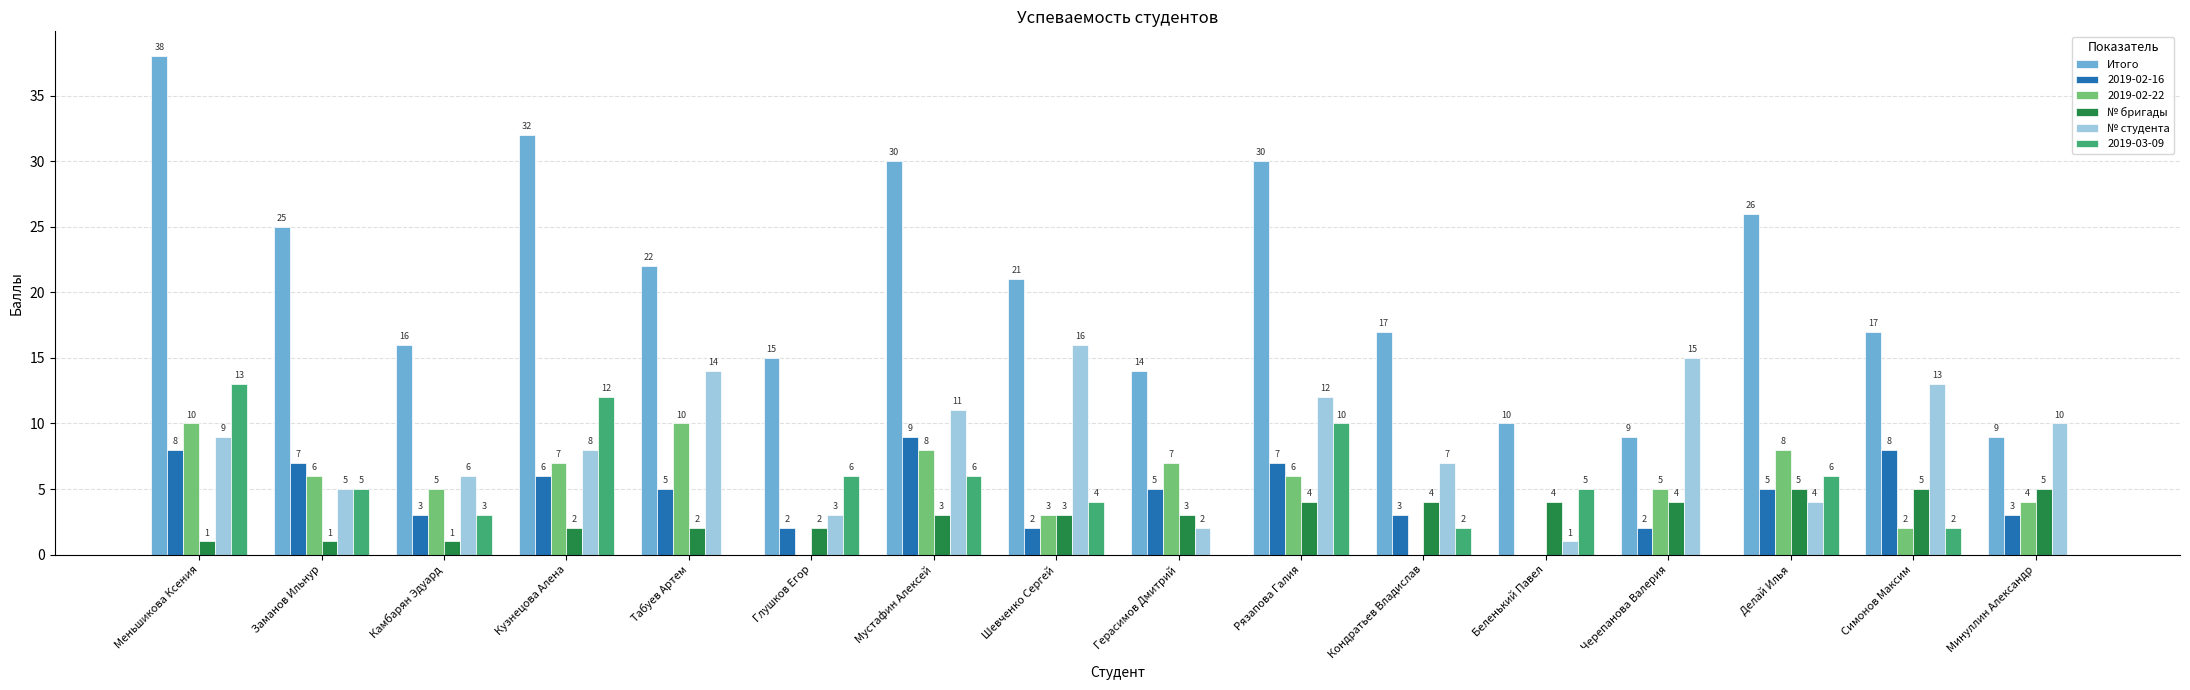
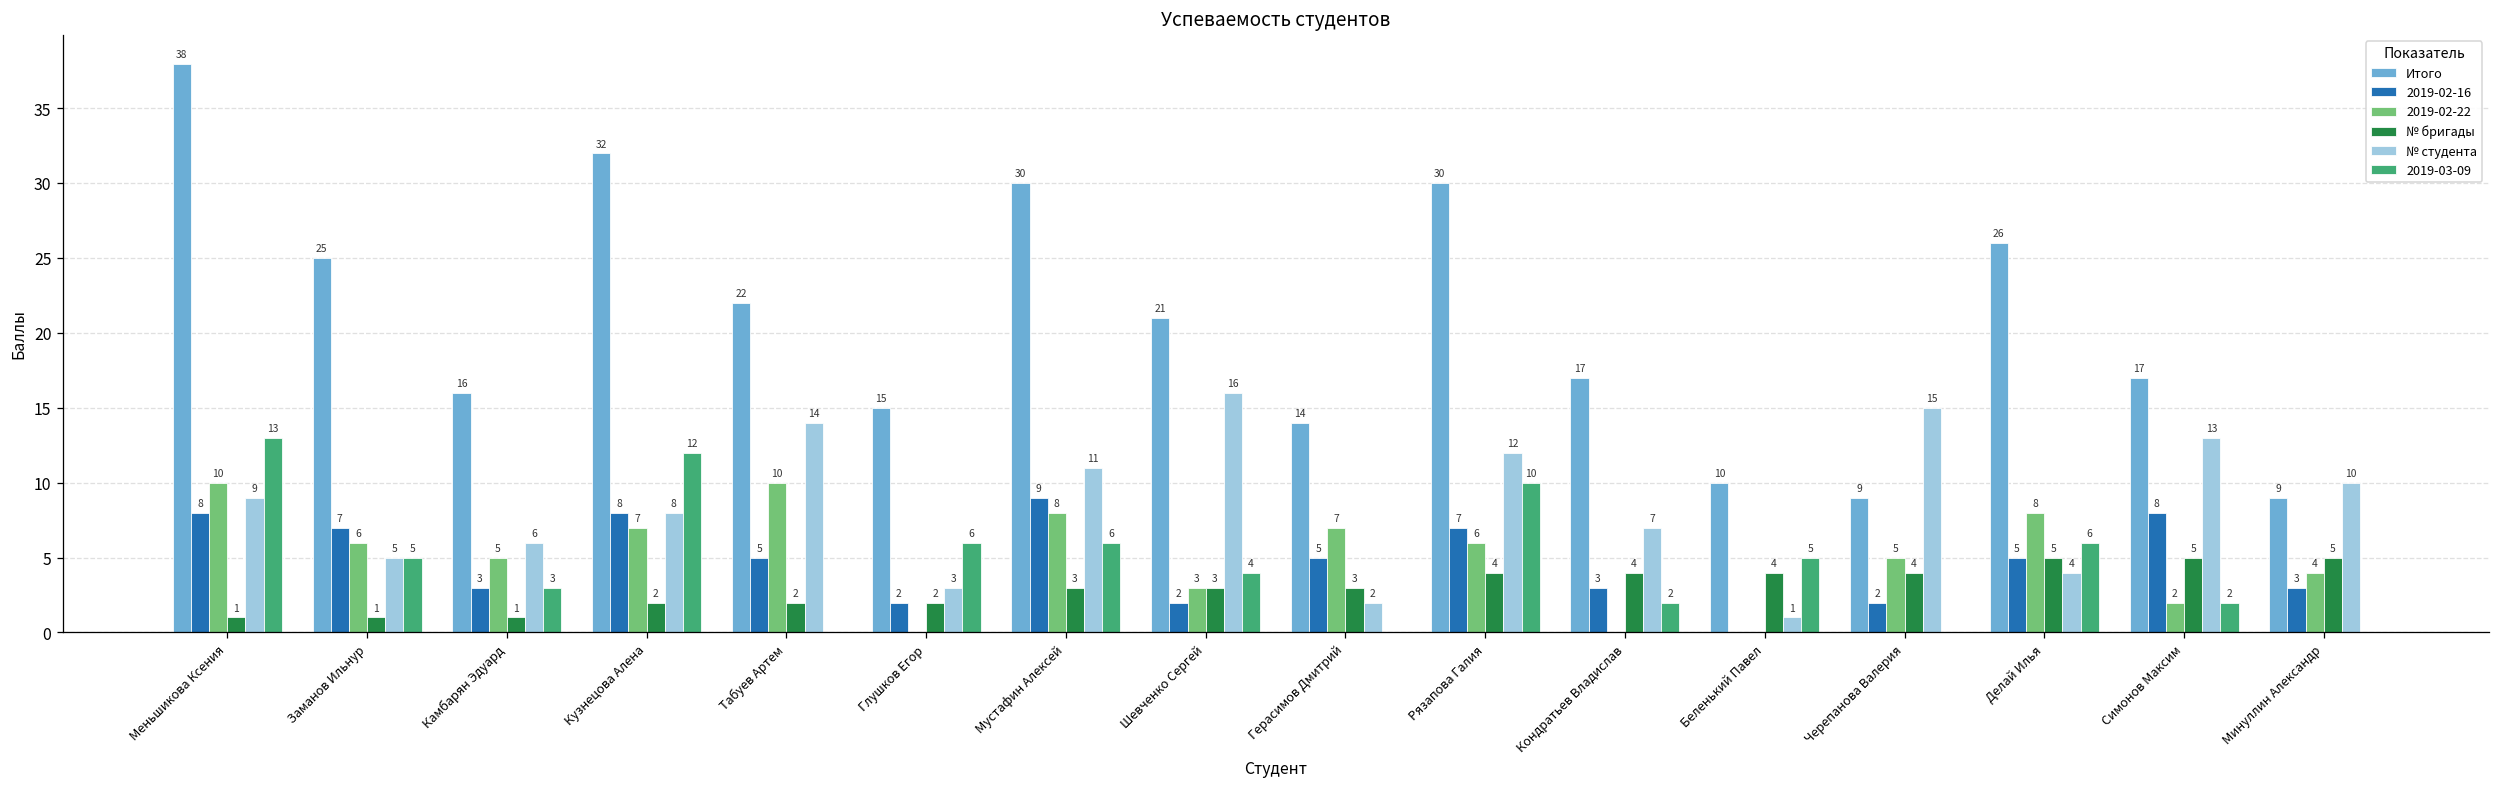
2019-02-16, Кузнецова Алена: 6 -> 8
